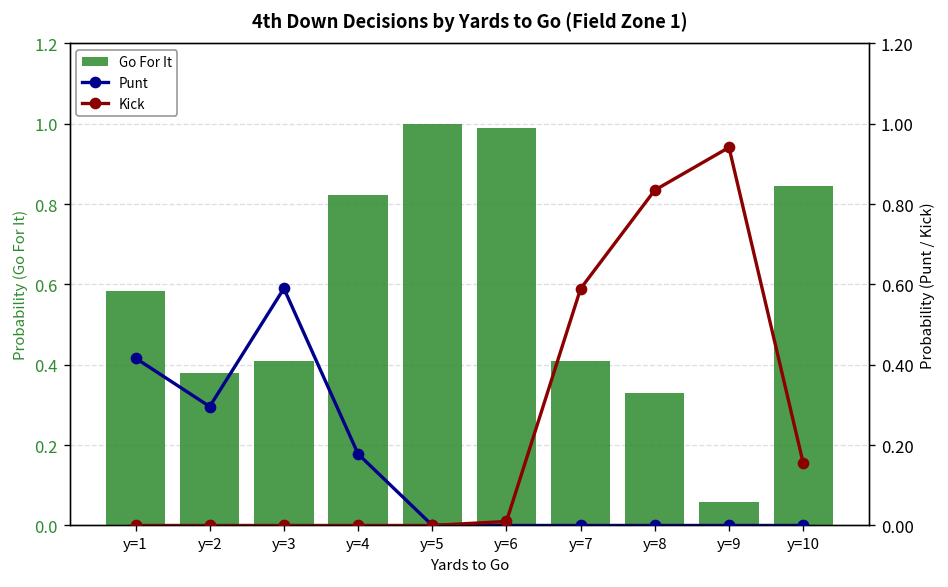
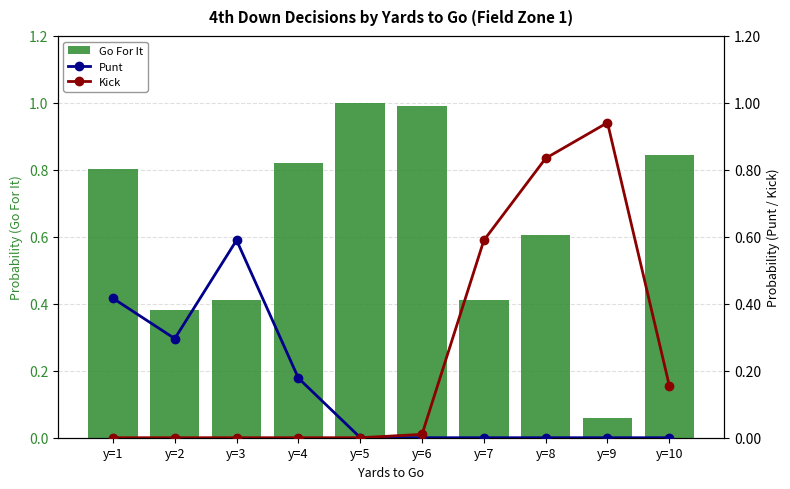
Go For It, y=1: 0.58 -> 0.80
Go For It, y=8: 0.33 -> 0.60
